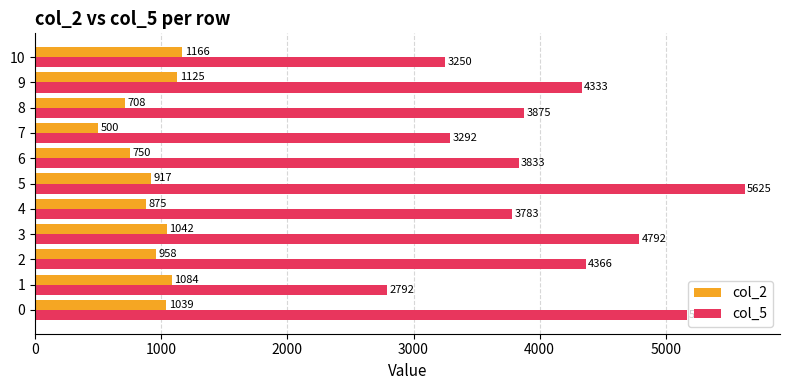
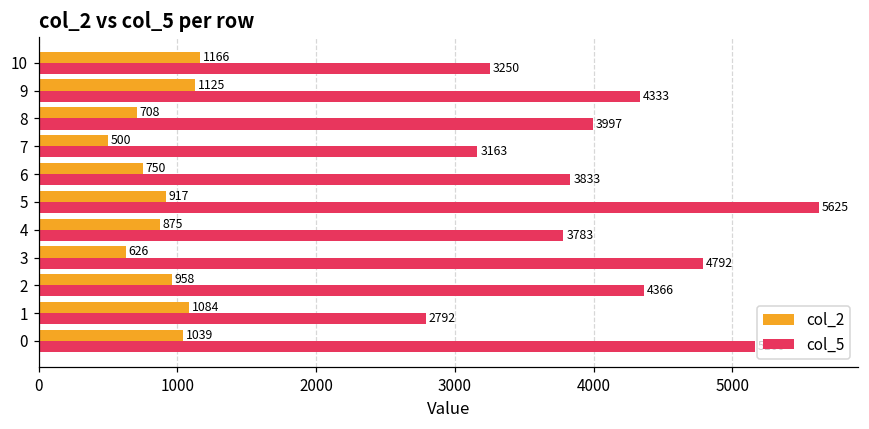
col_5, 8: 3875 -> 3997
col_5, 7: 3292 -> 3163
col_2, 3: 1042 -> 626
